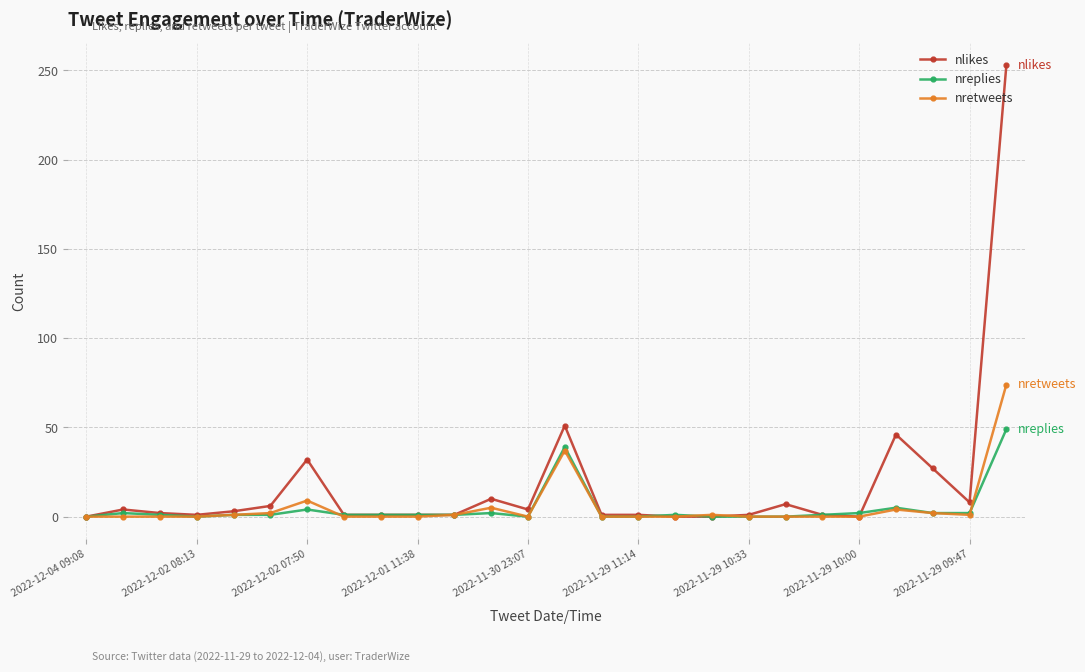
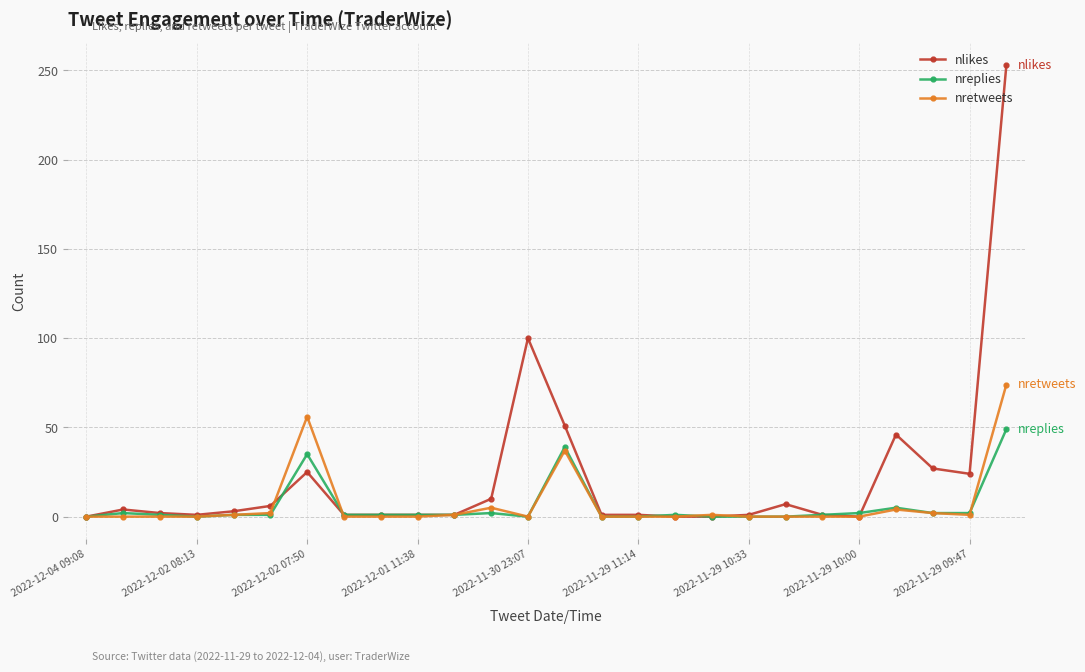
nlikes, 2022-12-02 07:50: 32 -> 25
nreplies, 2022-12-02 07:50: 4 -> 35
nretweets, 2022-12-02 07:50: 9 -> 56
nlikes, 2022-11-30 23:07: 4 -> 100
nlikes, 2022-11-29 09:47: 8 -> 24
